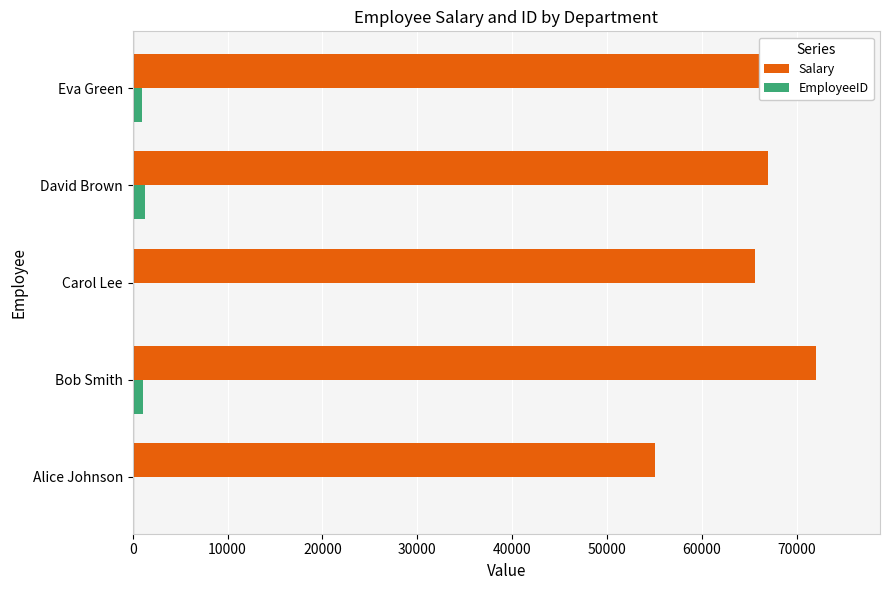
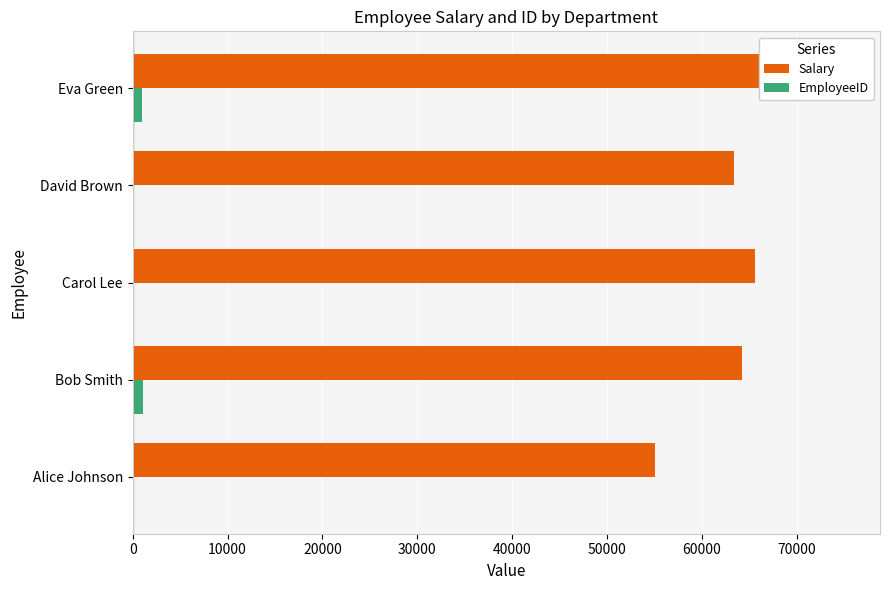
Salary, David Brown: 67000 -> 63000
EmployeeID, David Brown: 1000 -> 0
Salary, Bob Smith: 72000 -> 64000
